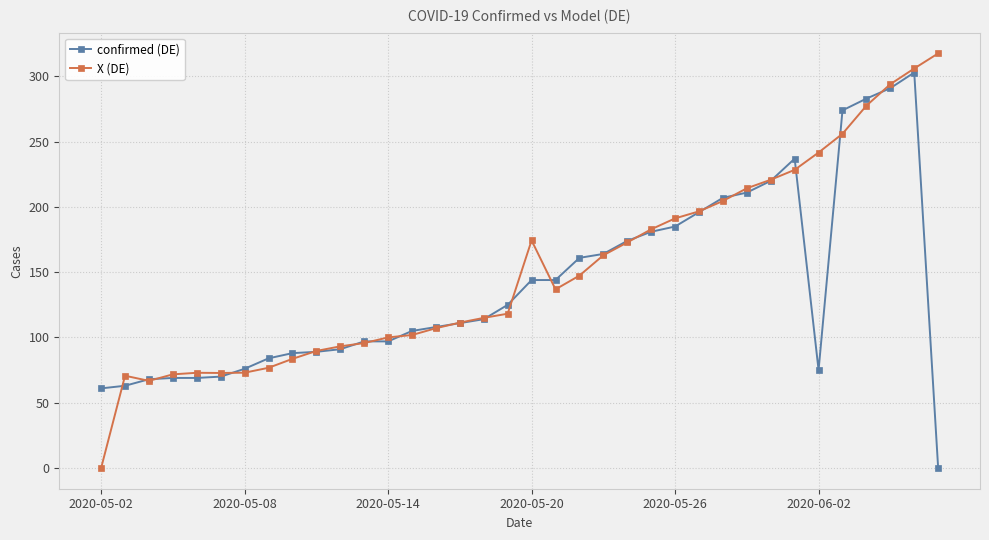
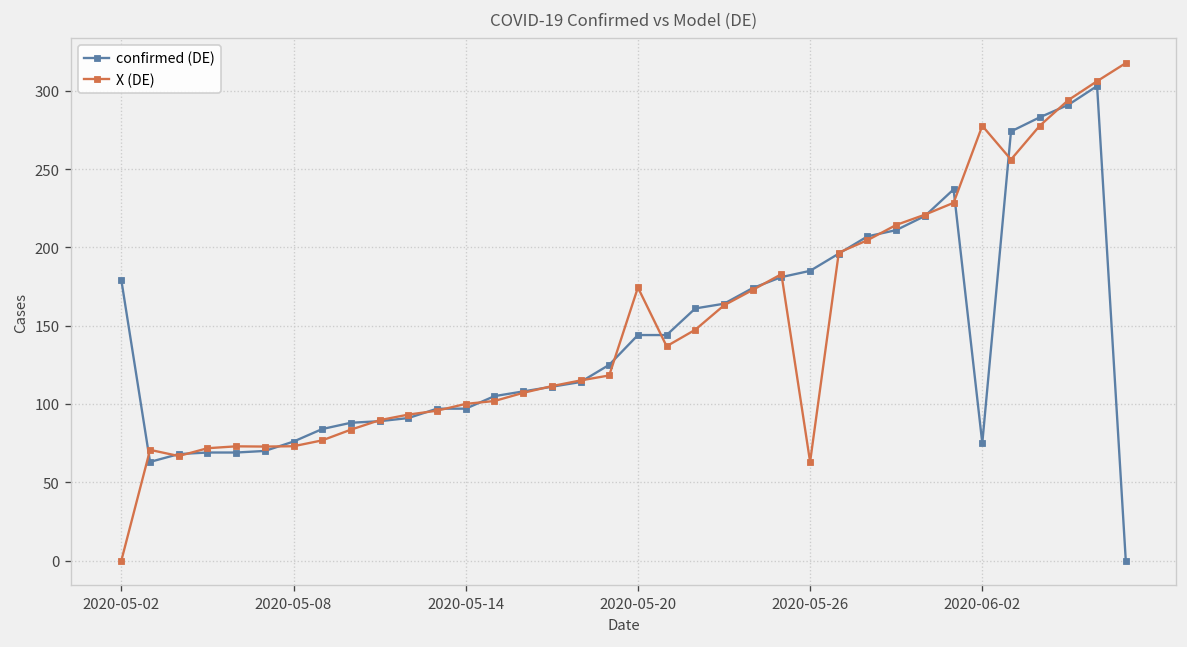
confirmed (DE), 2020-05-02: 61 -> 179
X (DE), 2020-05-26: 191 -> 63
X (DE), 2020-06-02: 242 -> 278
